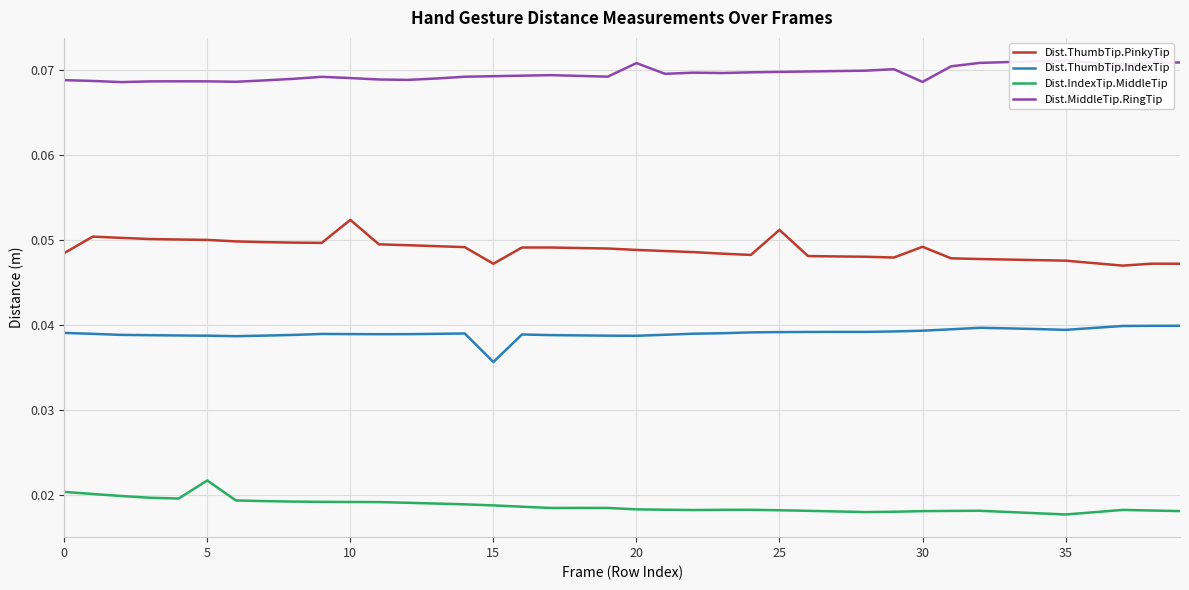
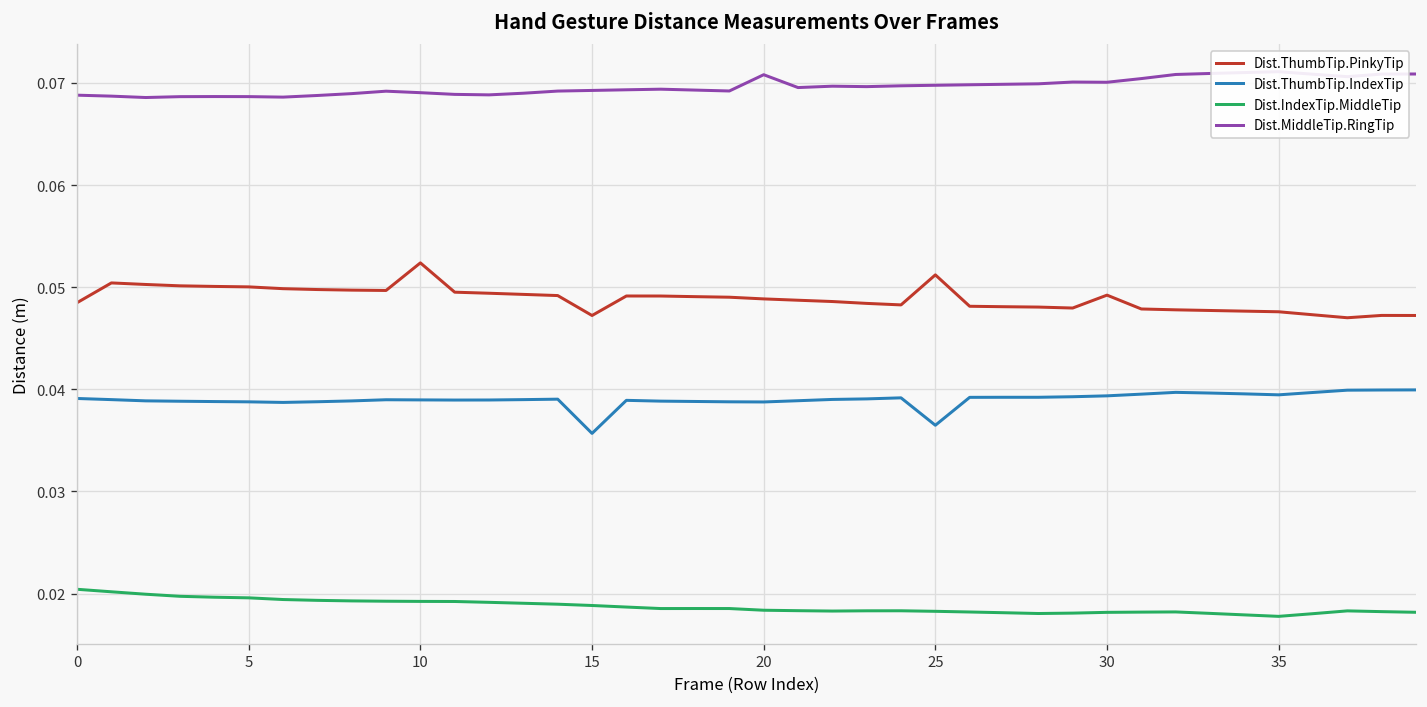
Dist.IndexTip.MiddleTip, 5: 0.022 -> 0.020
Dist.ThumbTip.IndexTip, 25: 0.039 -> 0.036
Dist.MiddleTip.RingTip, 30: 0.069 -> 0.070
